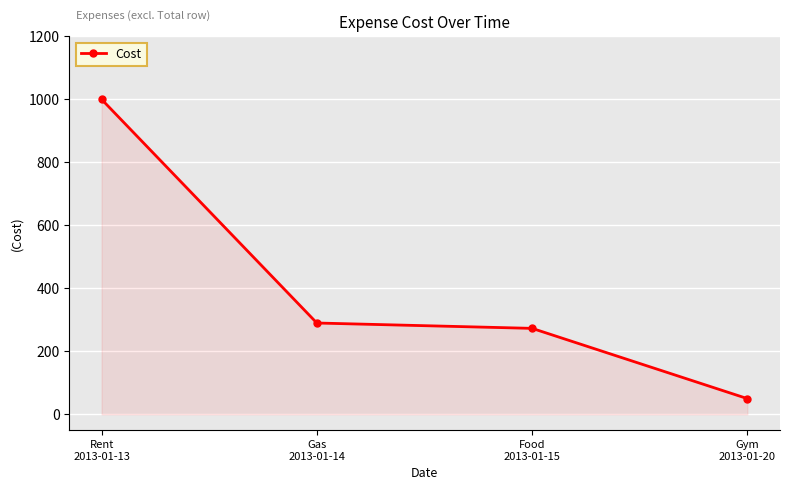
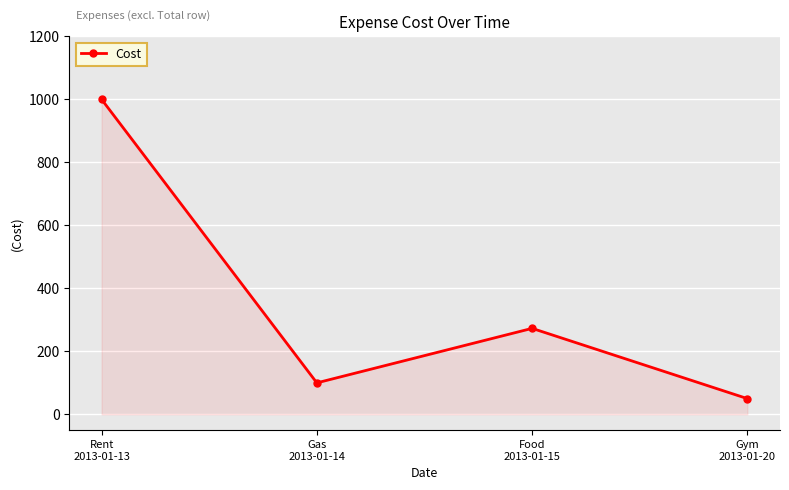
Gas 2013-01-14: 290 -> 100
